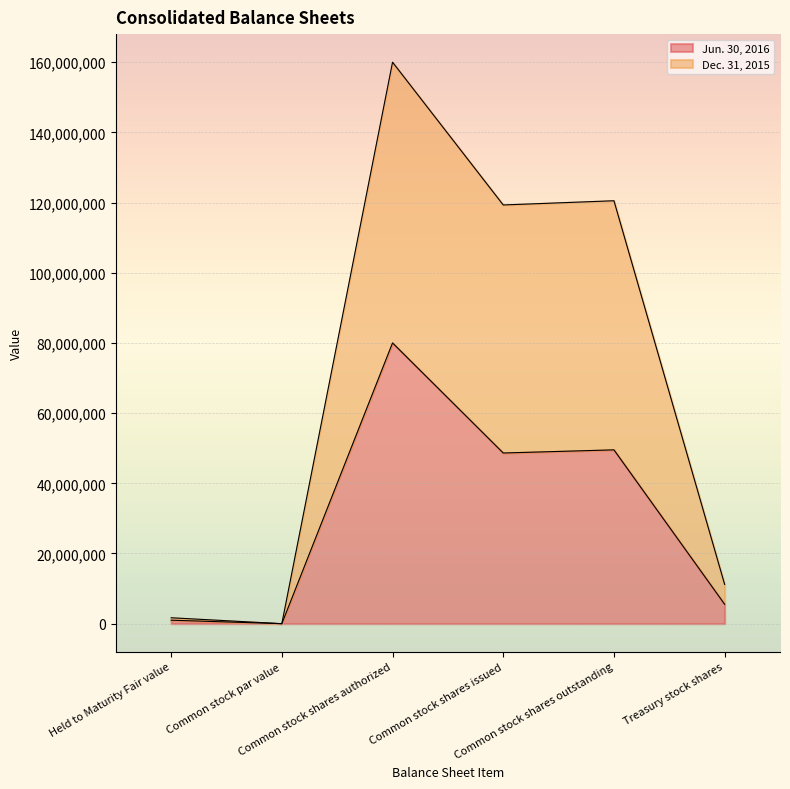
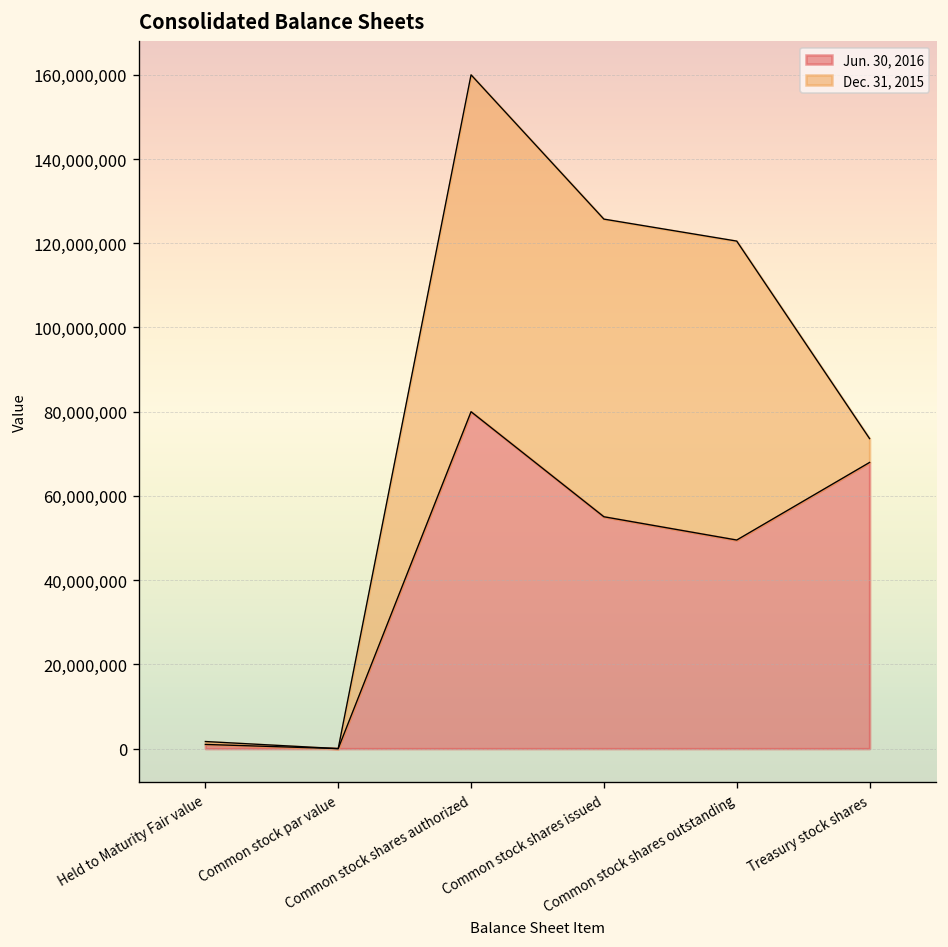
Jun. 30, 2016, Common stock shares issued: 49,000,000 -> 55,000,000
Jun. 30, 2016, Treasury stock shares: 6,000,000 -> 68,000,000
